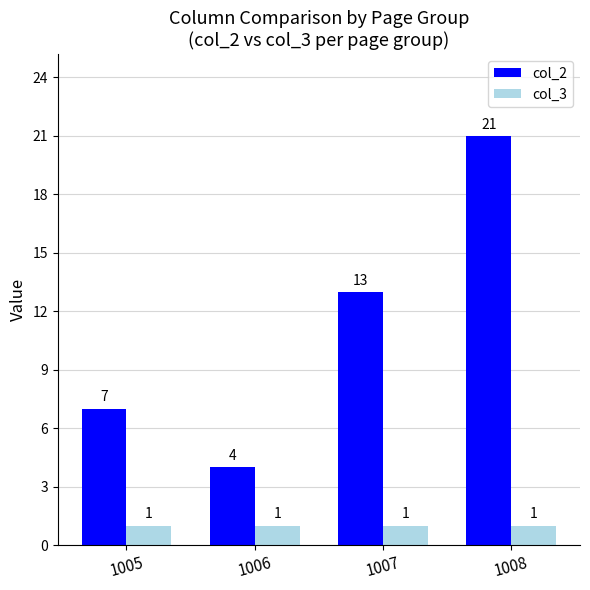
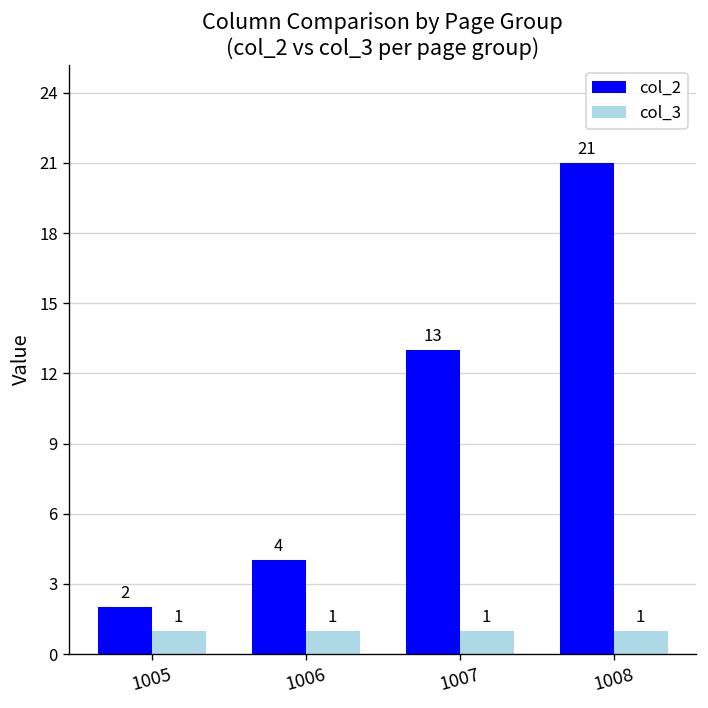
col_2, 1005: 7 -> 2
